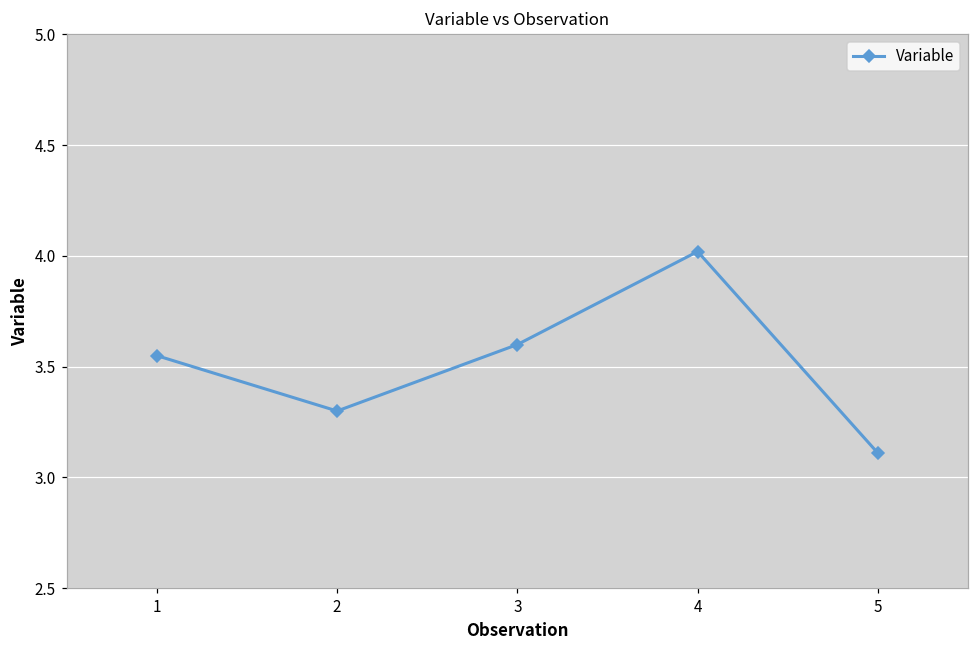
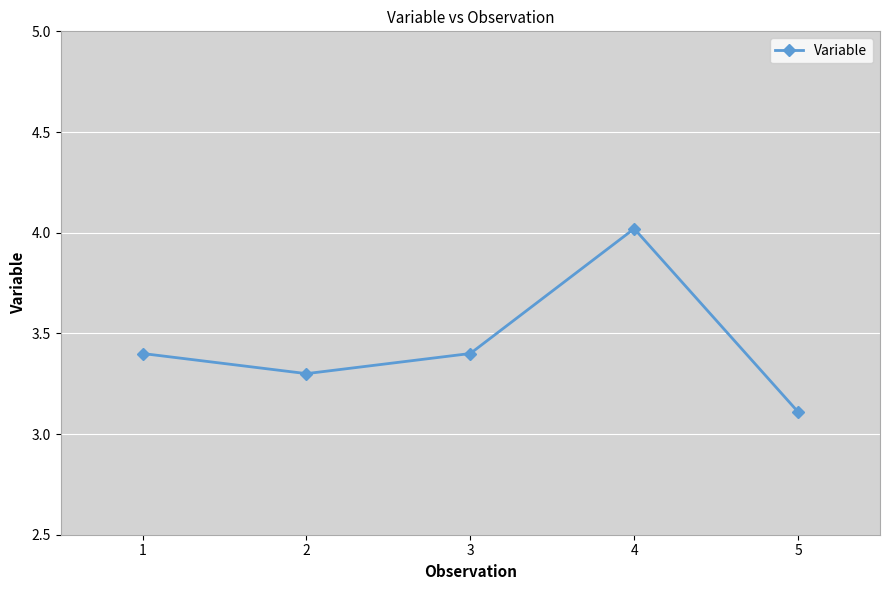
1: 3.55 -> 3.40
3: 3.6 -> 3.4
